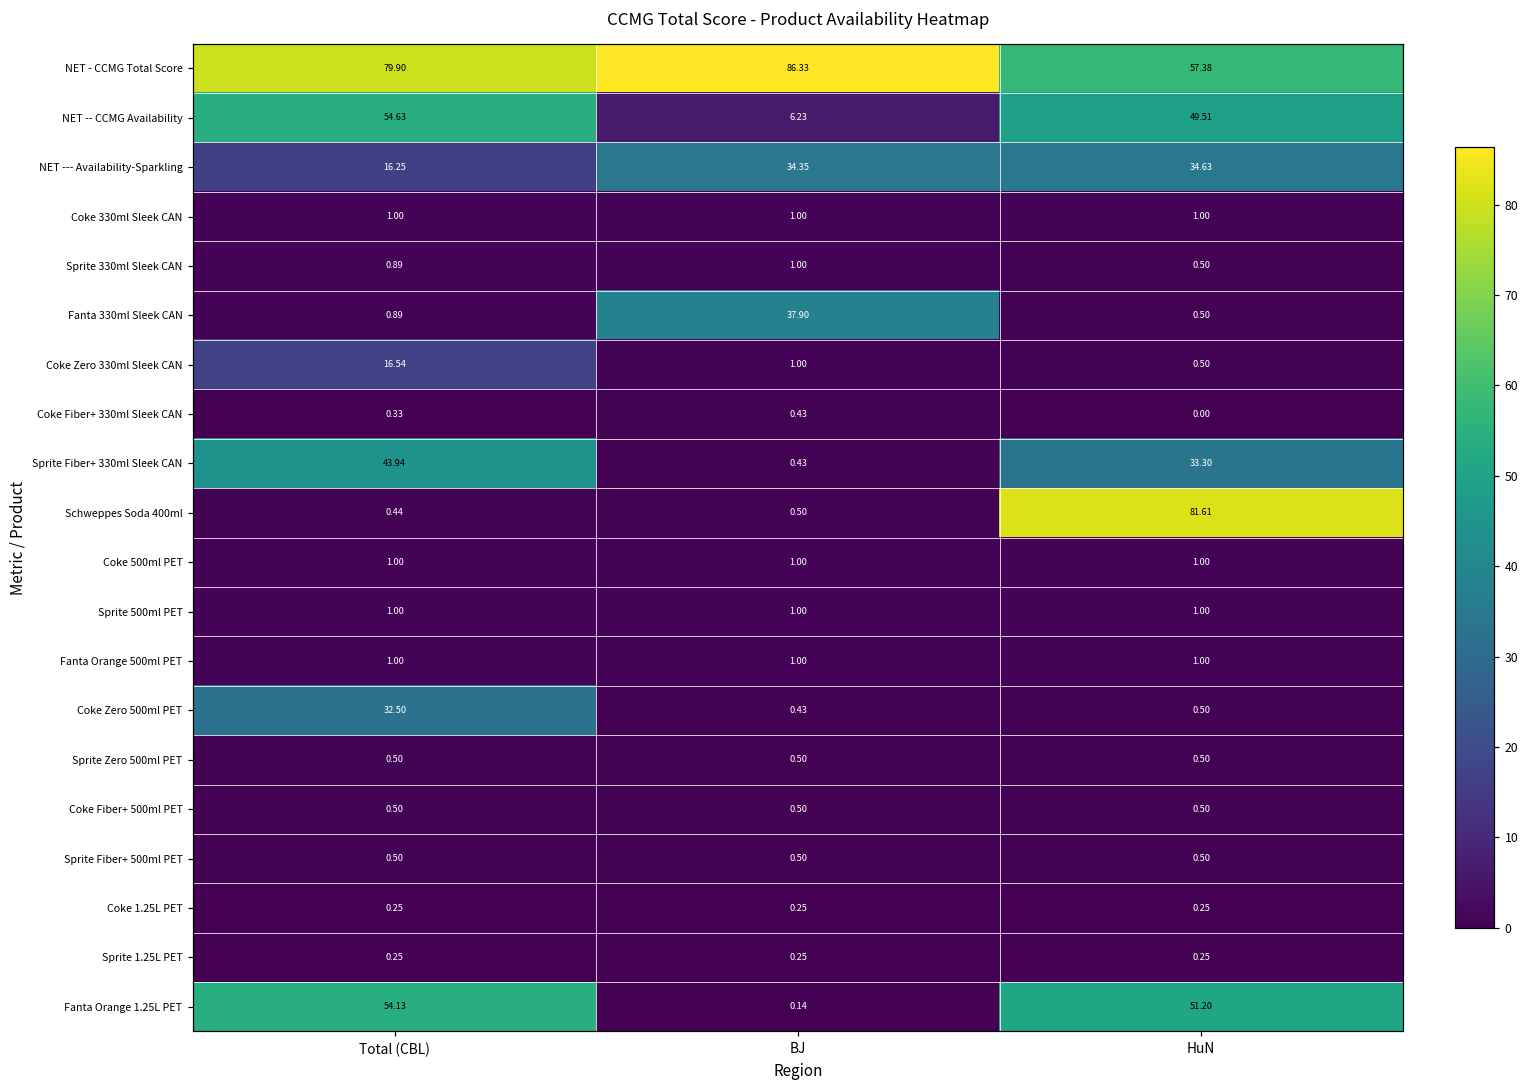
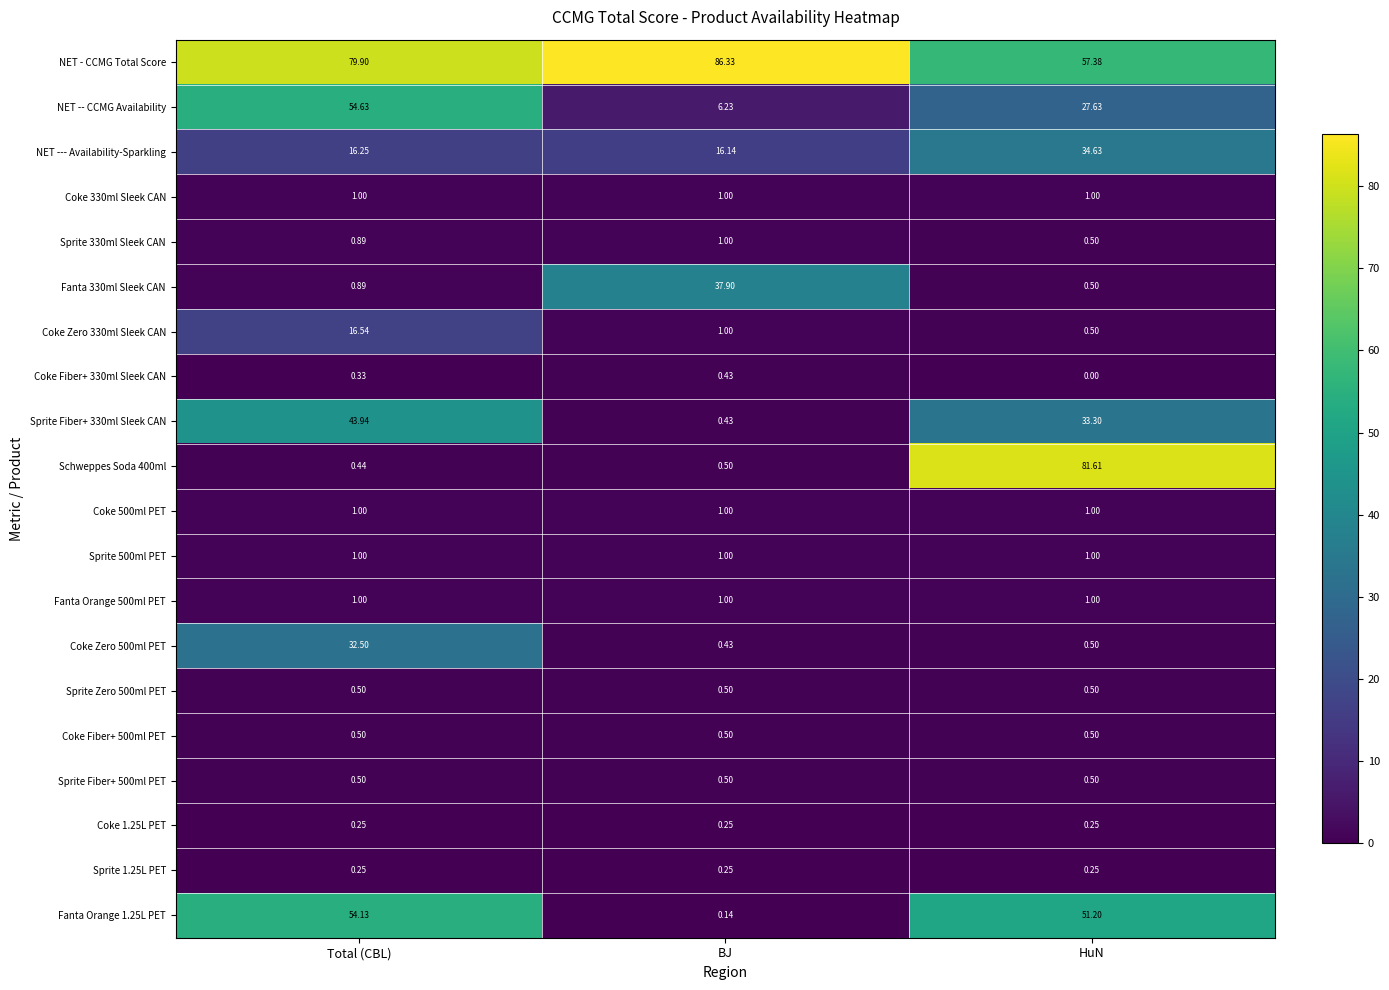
NET -- CCMG Availability, HuN: 49.51 -> 27.63
NET --- Availability-Sparkling, BJ: 34.35 -> 16.14
